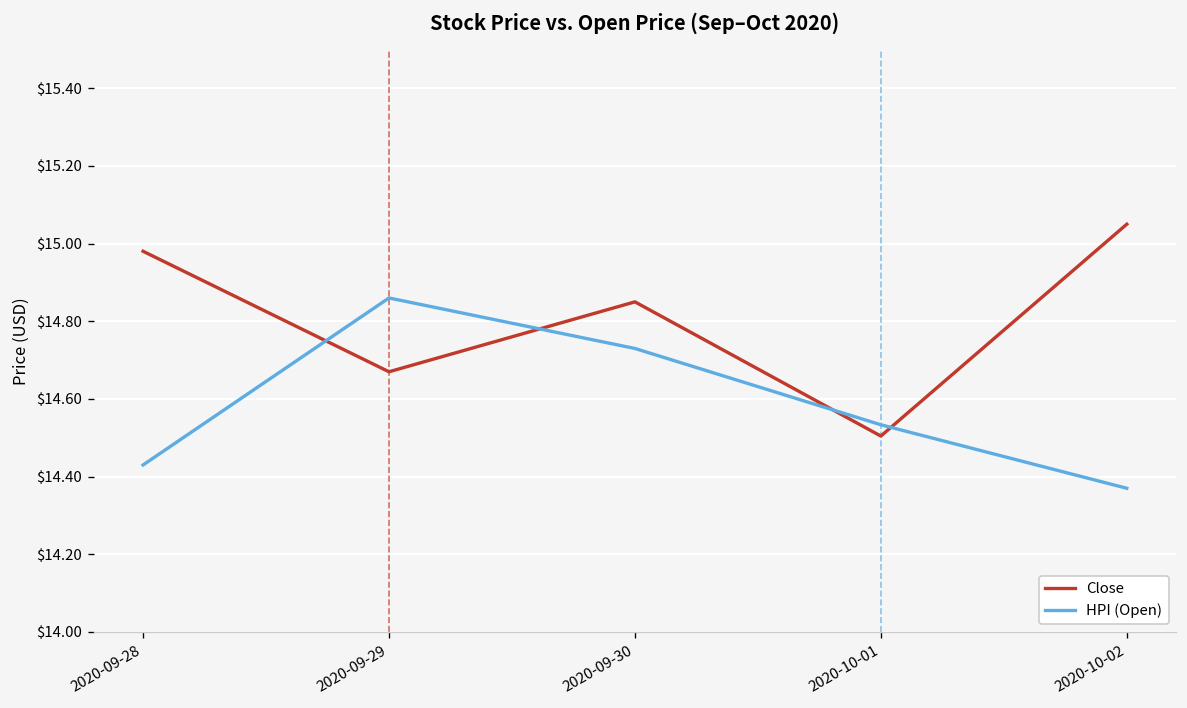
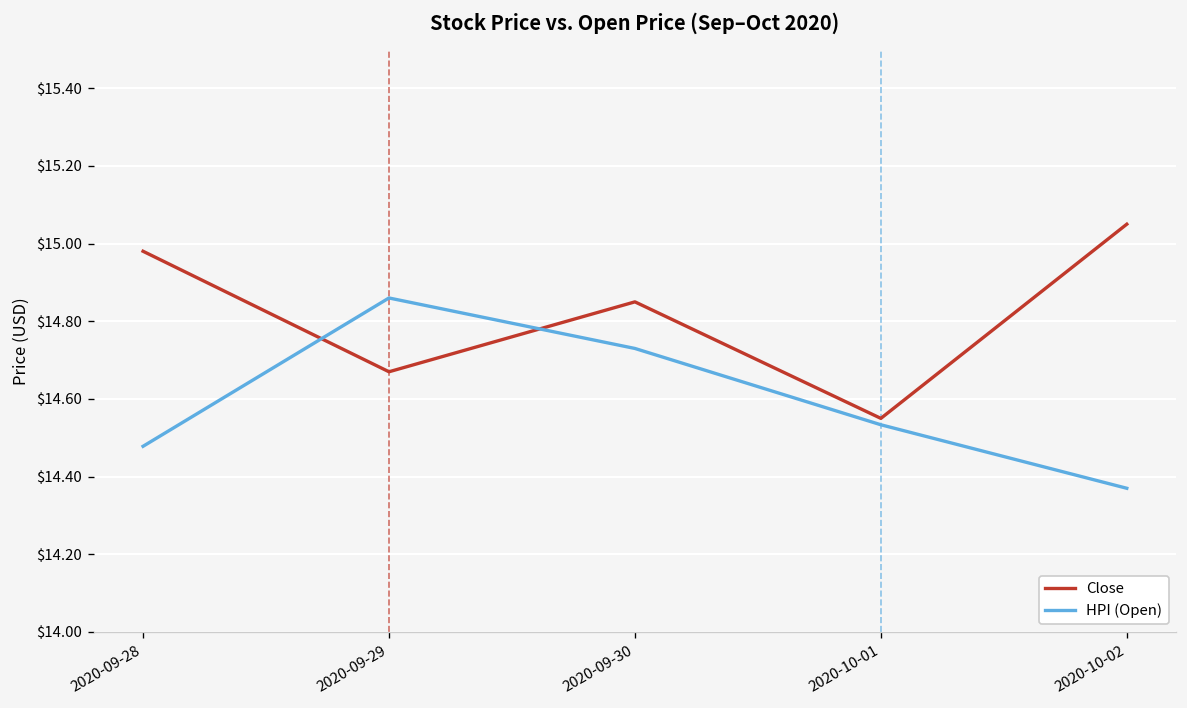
HPI (Open), 2020-09-28: $14.43 -> $14.48
Close, 2020-10-01: $14.50 -> $14.55
